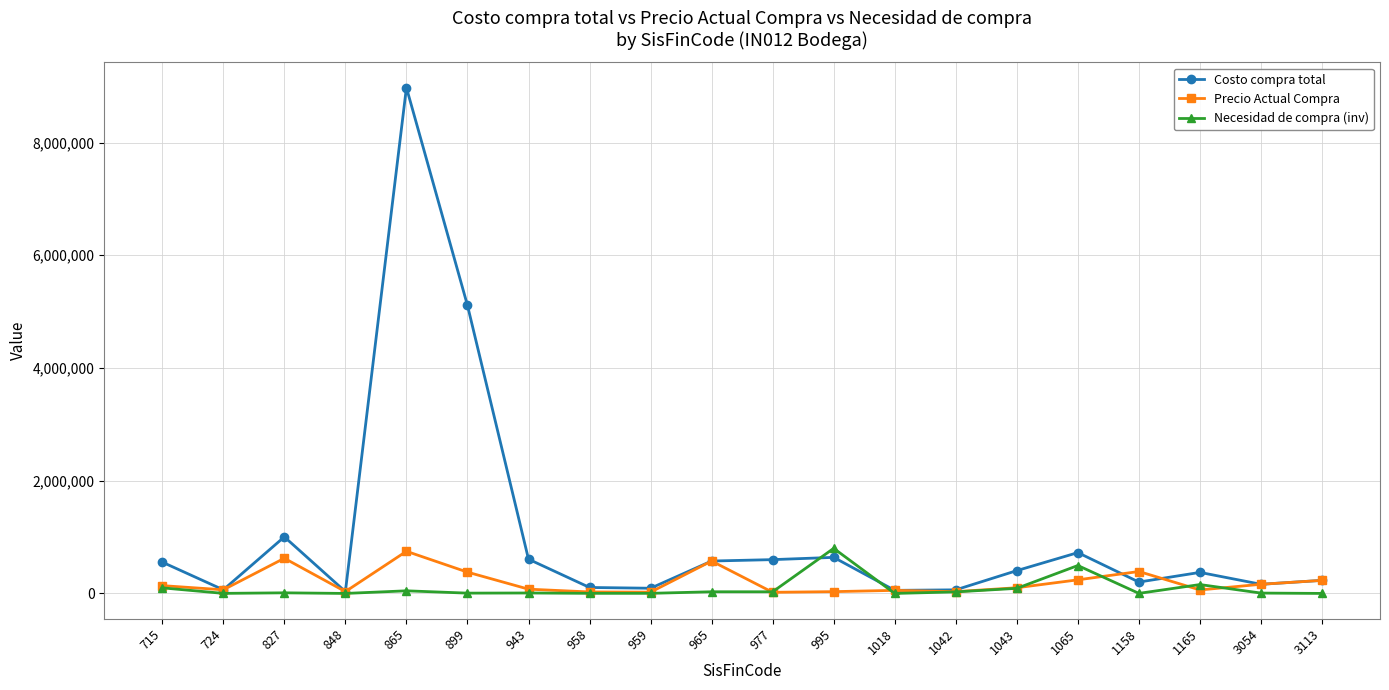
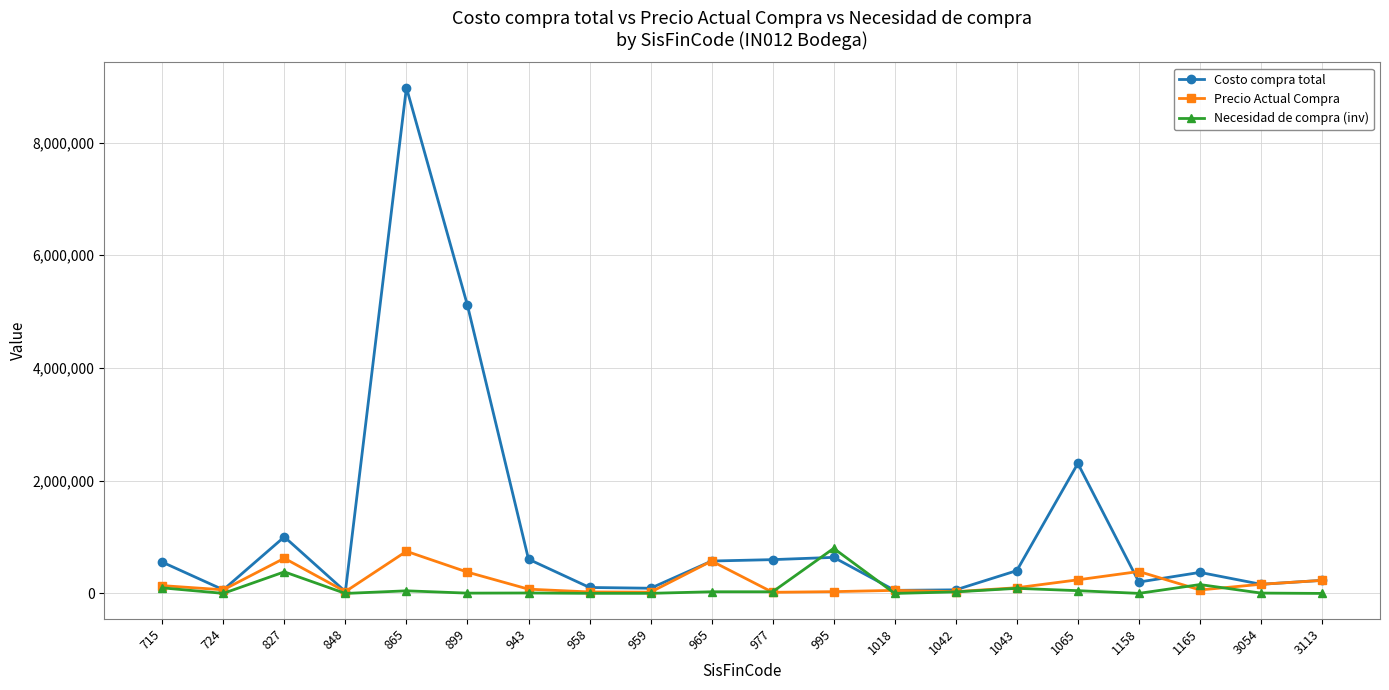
Necesidad de compra (inv), 827: 0 -> 400,000
Costo compra total, 1065: 700,000 -> 2,300,000
Necesidad de compra (inv), 1065: 500,000 -> 0
